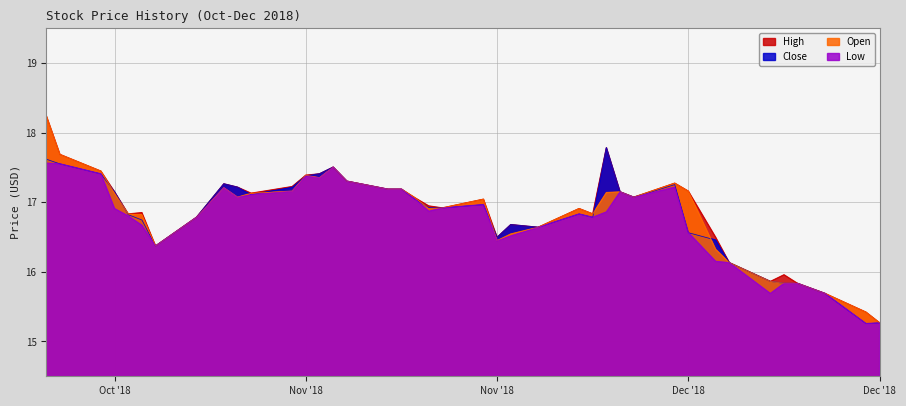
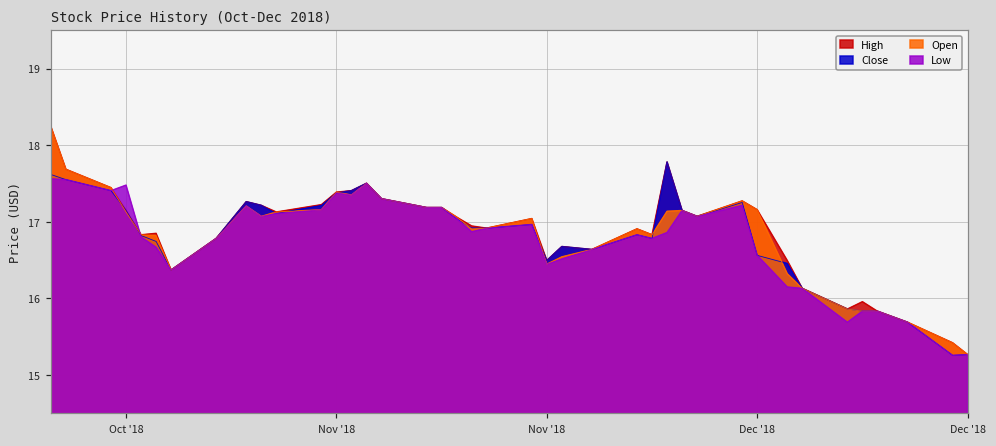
Low, Oct '18: 16.9 -> 17.5
